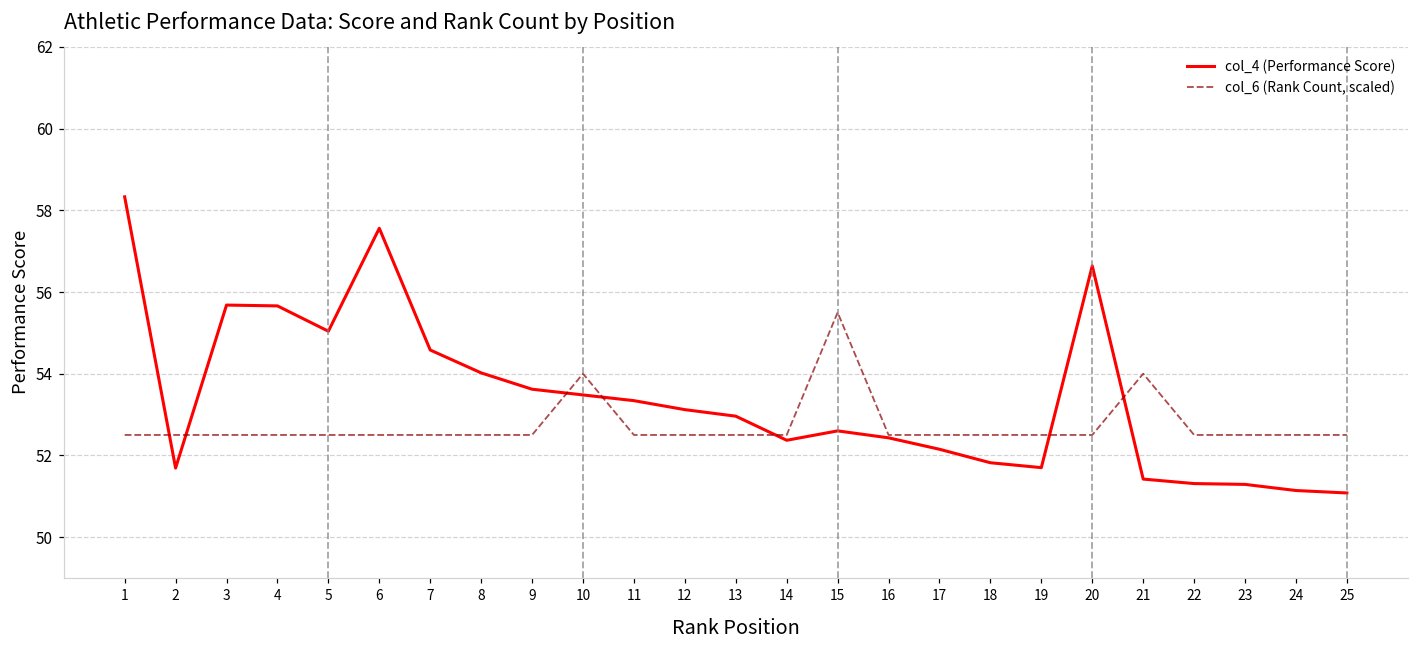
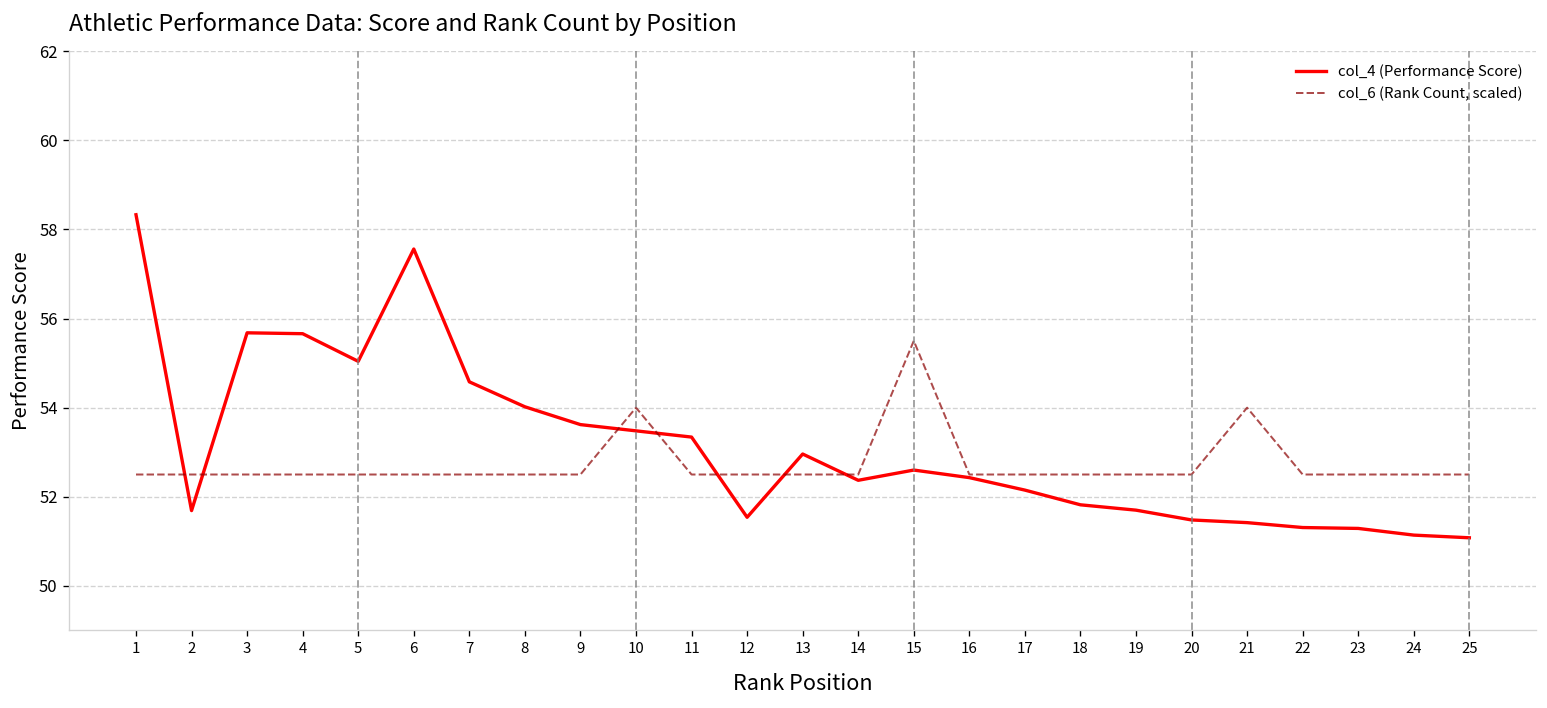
col_4 (Performance Score), 12: 53.1 -> 51.5
col_4 (Performance Score), 20: 56.6 -> 51.5
